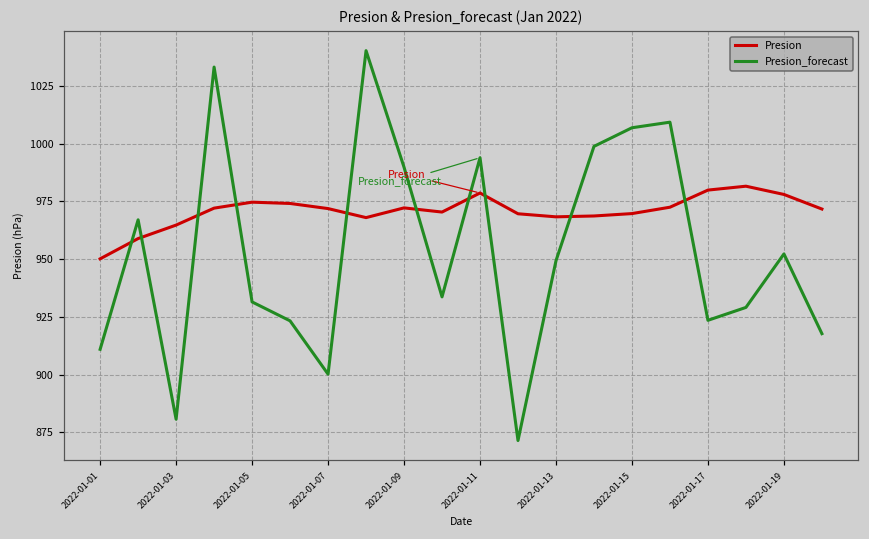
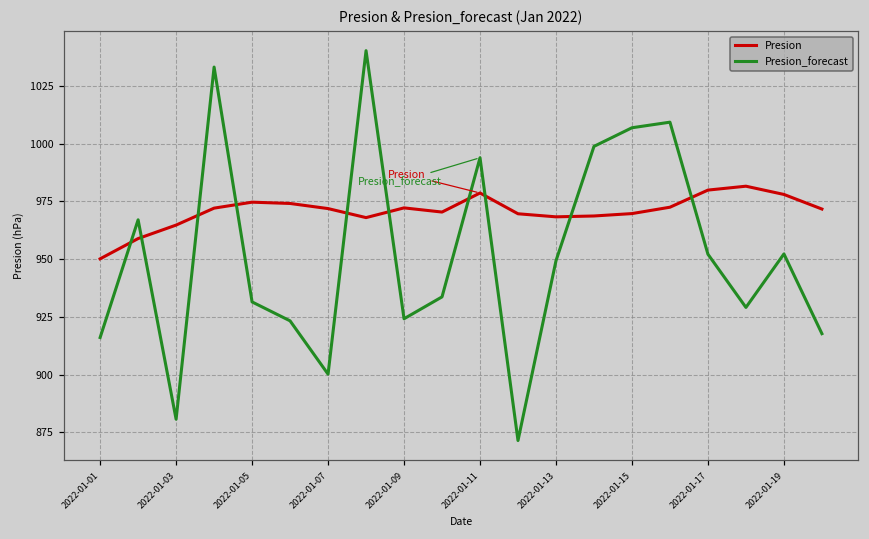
Presion_forecast, 2022-01-01: 911 -> 916
Presion_forecast, 2022-01-09: 990 -> 924
Presion_forecast, 2022-01-17: 923 -> 952
